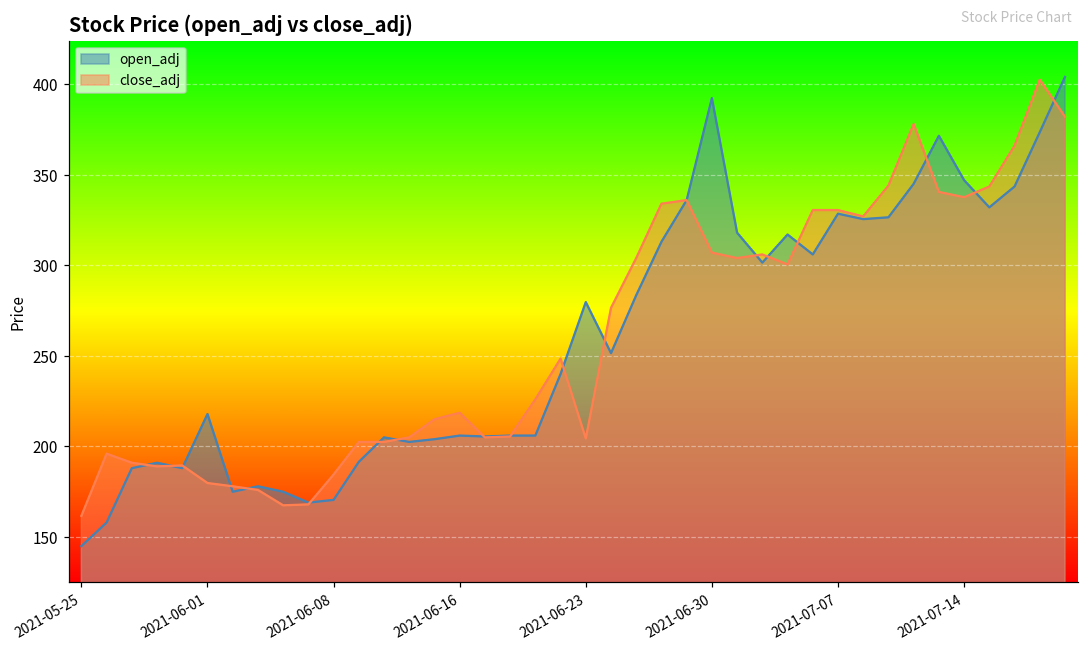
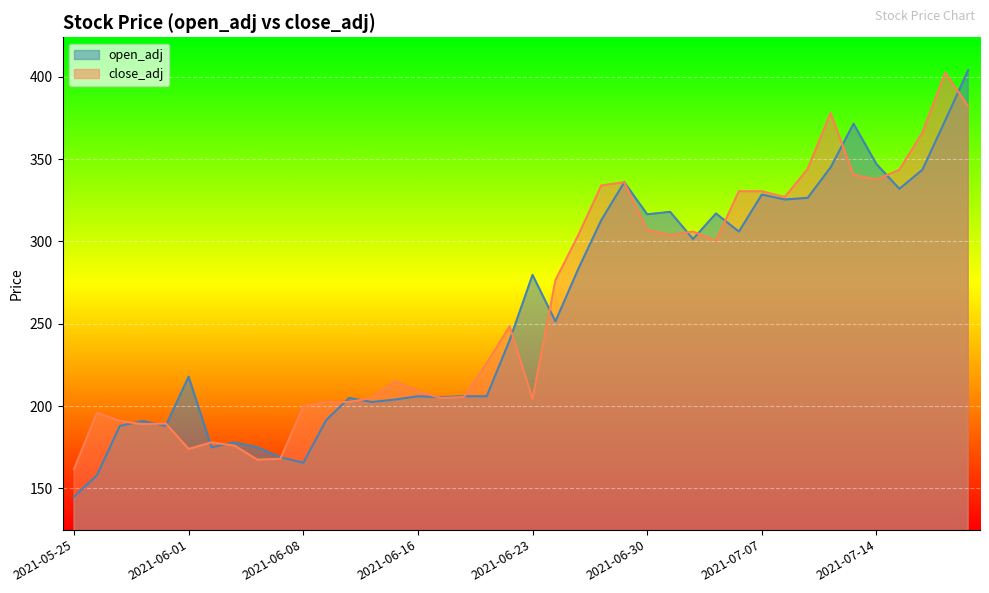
close_adj, 2021-06-01: 180 -> 174
open_adj, 2021-06-08: 171 -> 166
close_adj, 2021-06-08: 185 -> 200
close_adj, 2021-06-16: 219 -> 209
open_adj, 2021-06-30: 392 -> 317
